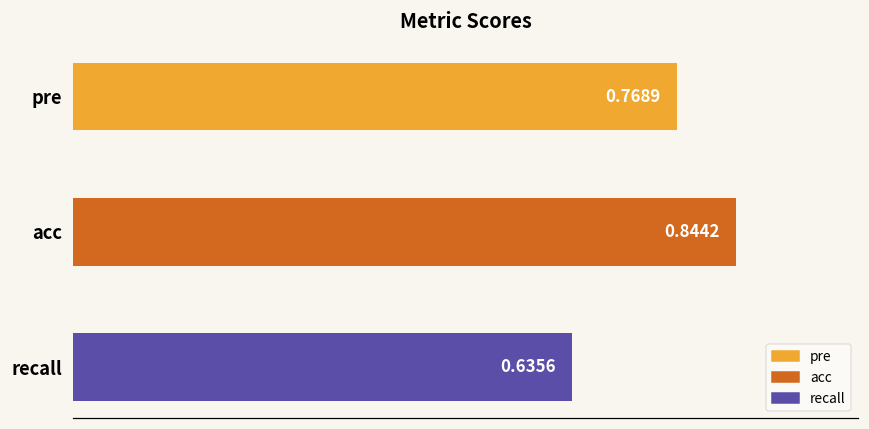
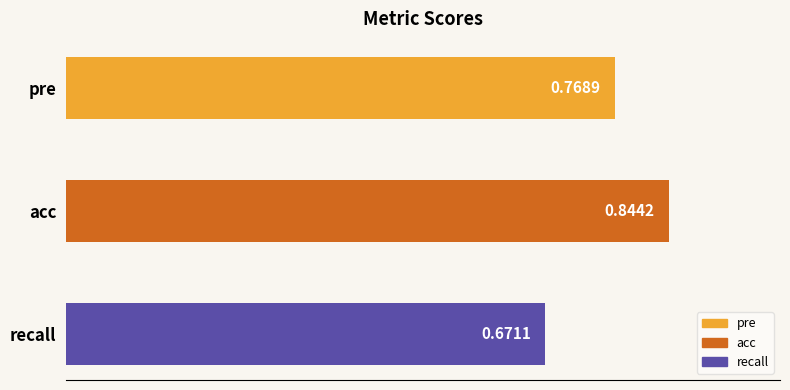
recall: 0.6356 -> 0.6711
